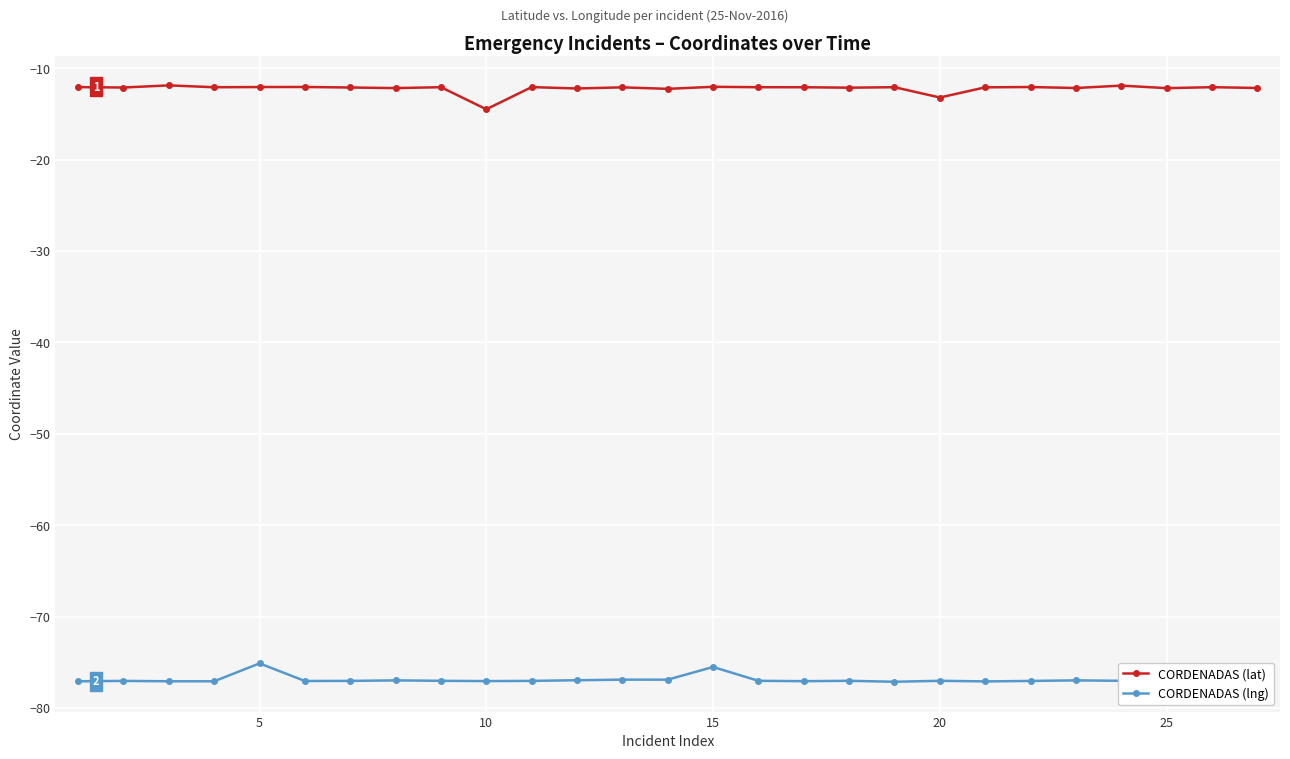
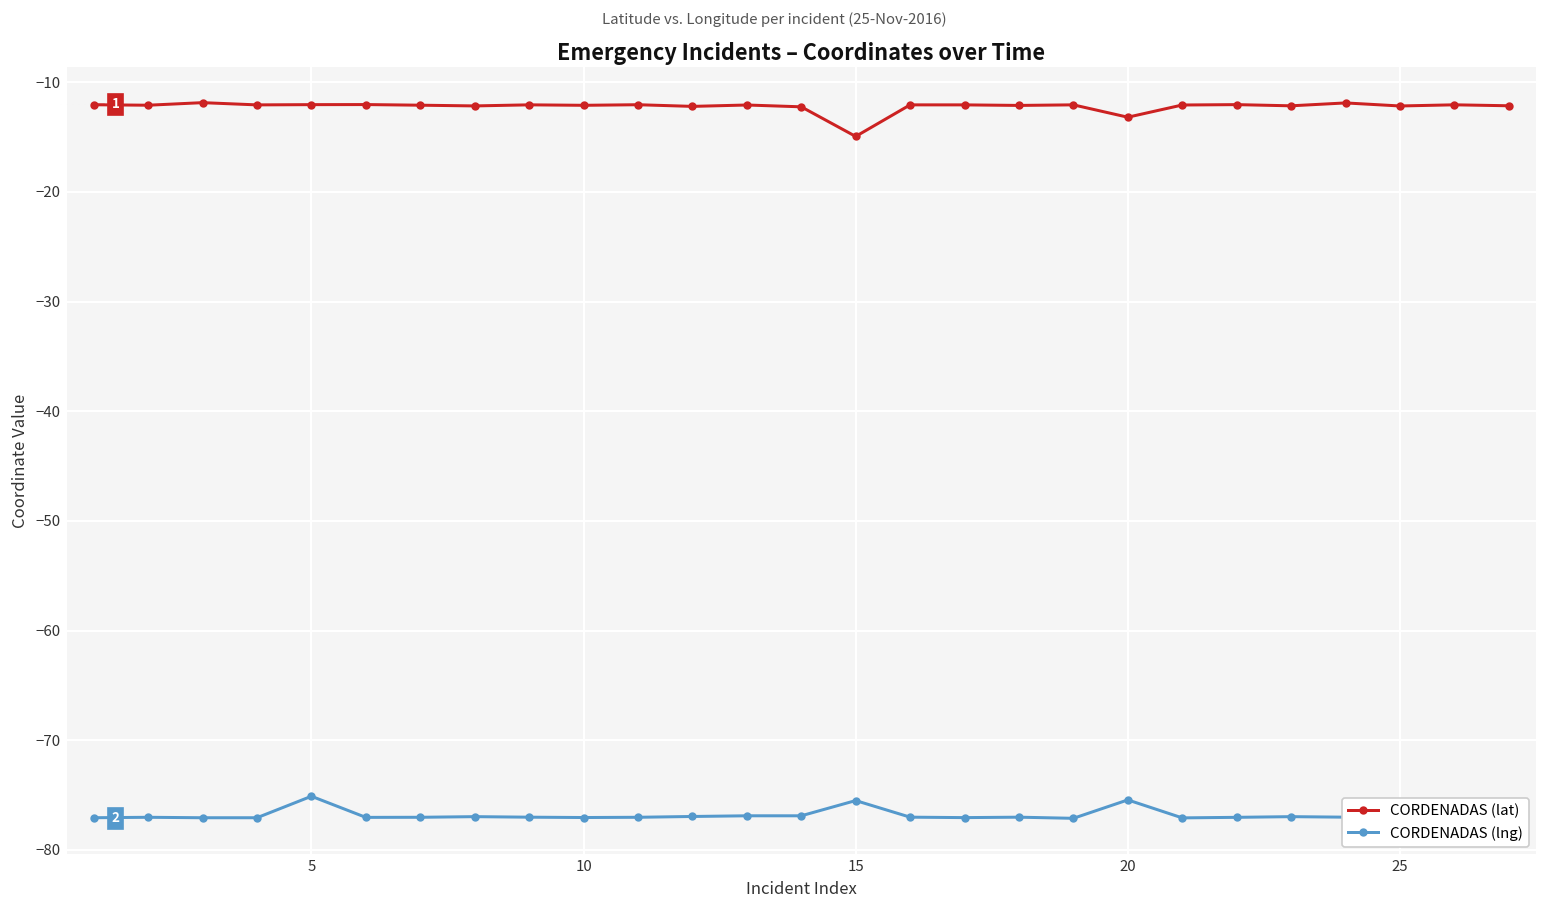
CORDENADAS (lat), 10: -14 -> -12
CORDENADAS (lat), 15: -12 -> -15
CORDENADAS (lng), 20: -77 -> -75
